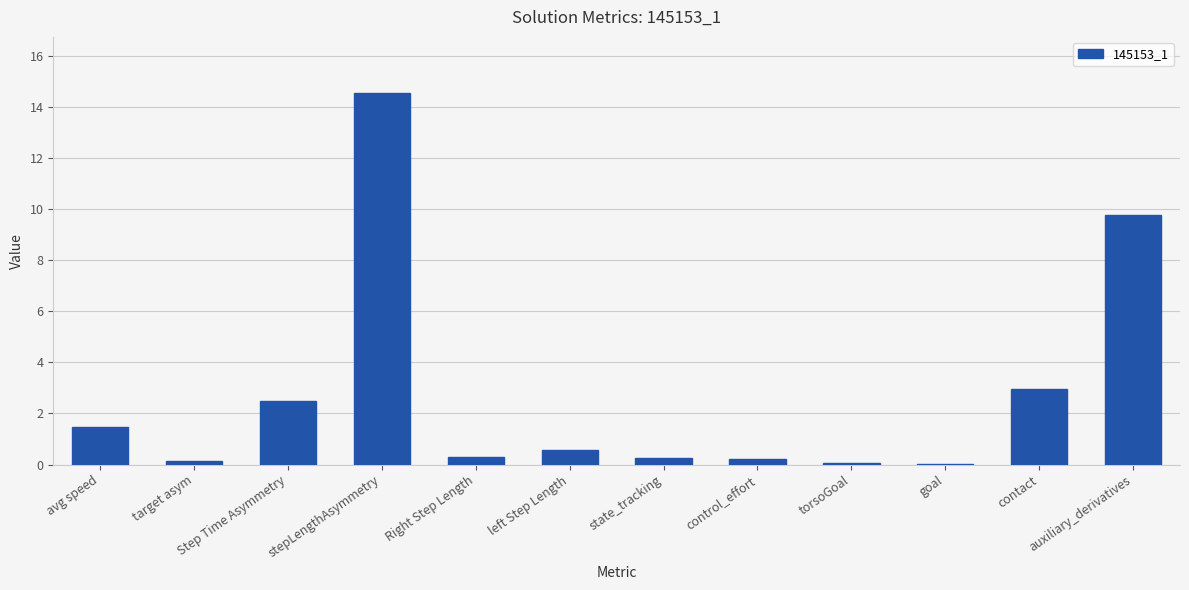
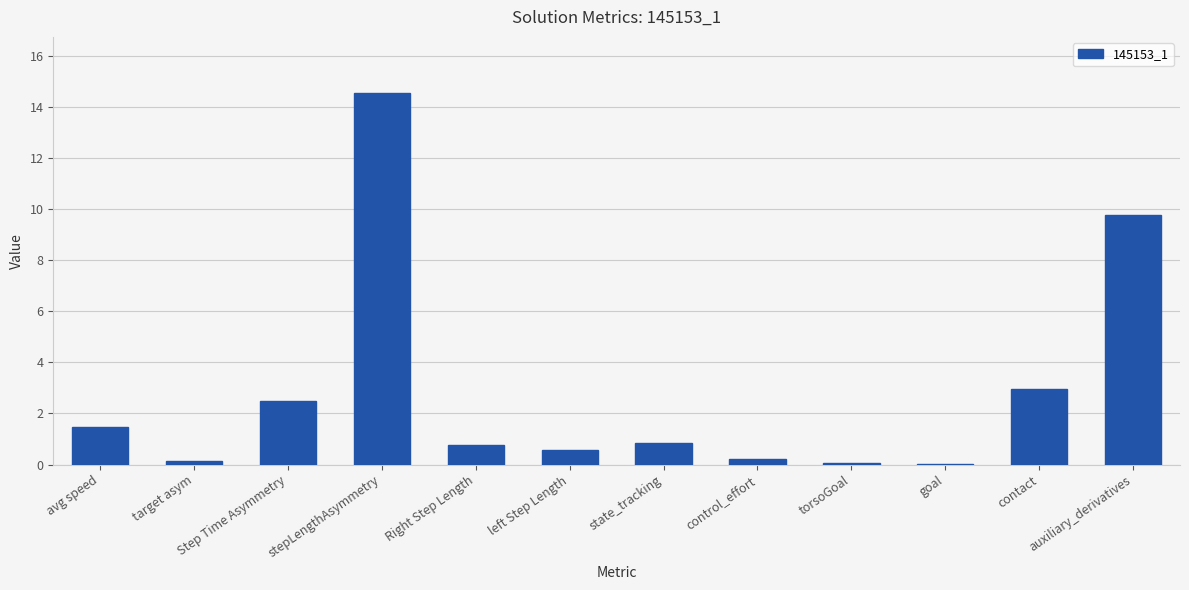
Right Step Length: 0.3 -> 0.8
state_tracking: 0.3 -> 0.8
